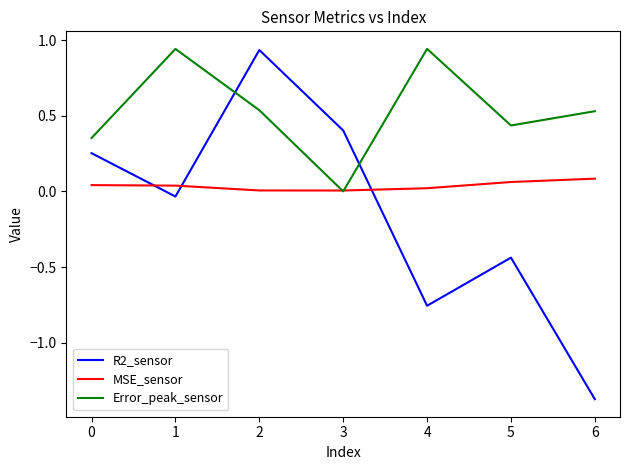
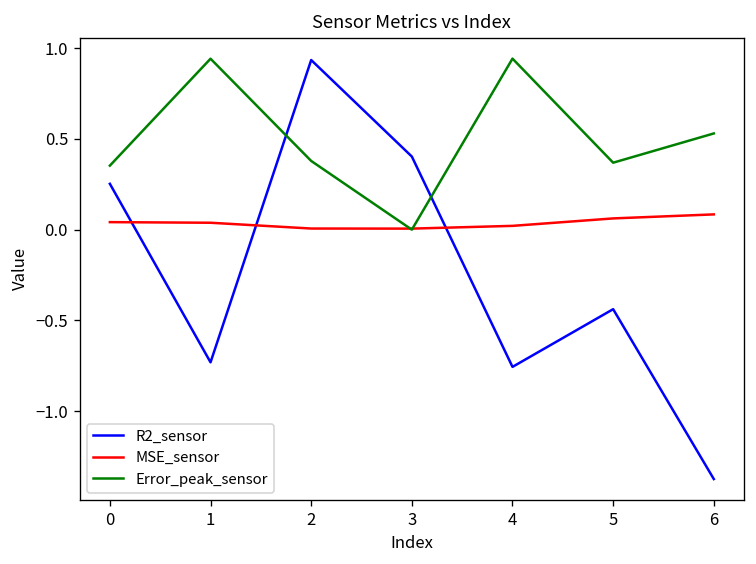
R2_sensor, 1: -0.03 -> -0.73
Error_peak_sensor, 2: 0.54 -> 0.38
Error_peak_sensor, 5: 0.44 -> 0.37
